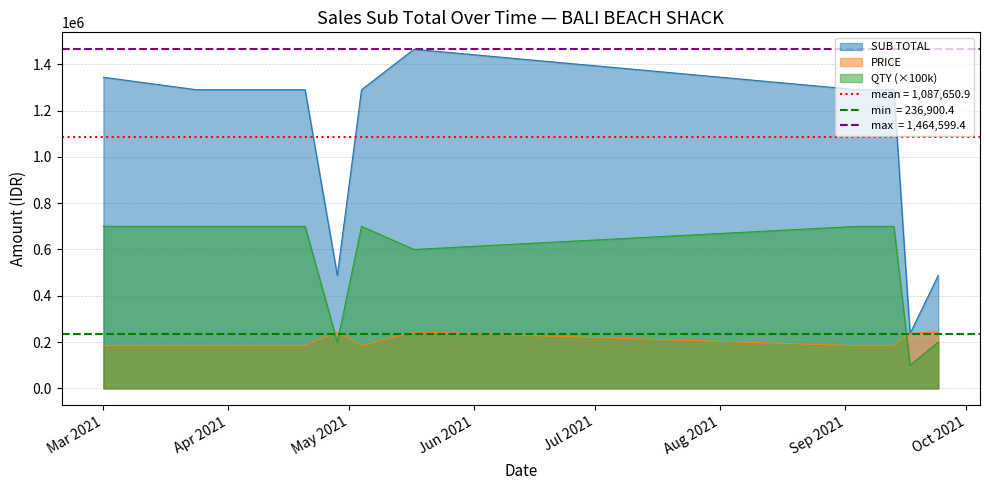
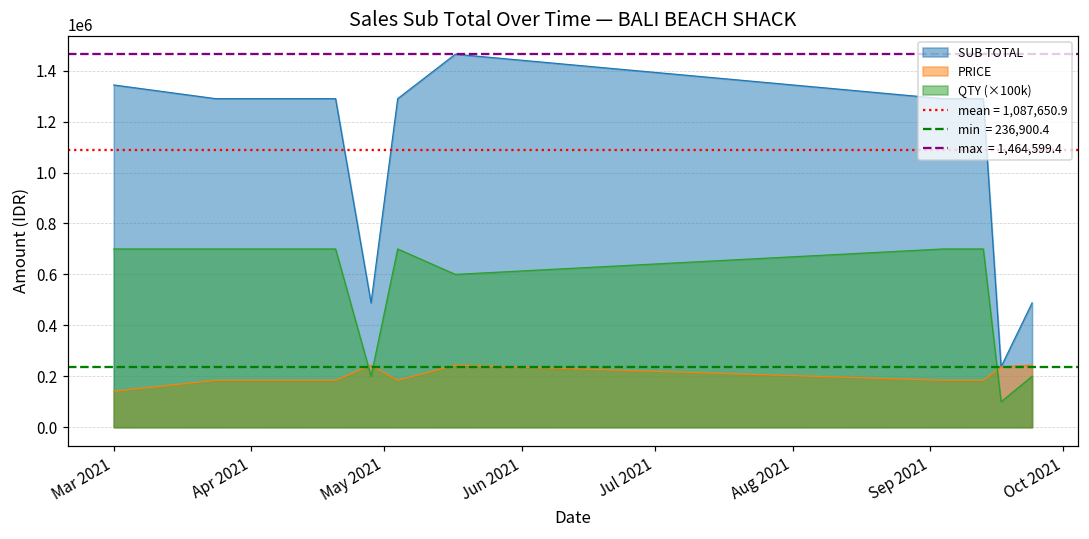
PRICE, Mar 2021: 180000 -> 140000
